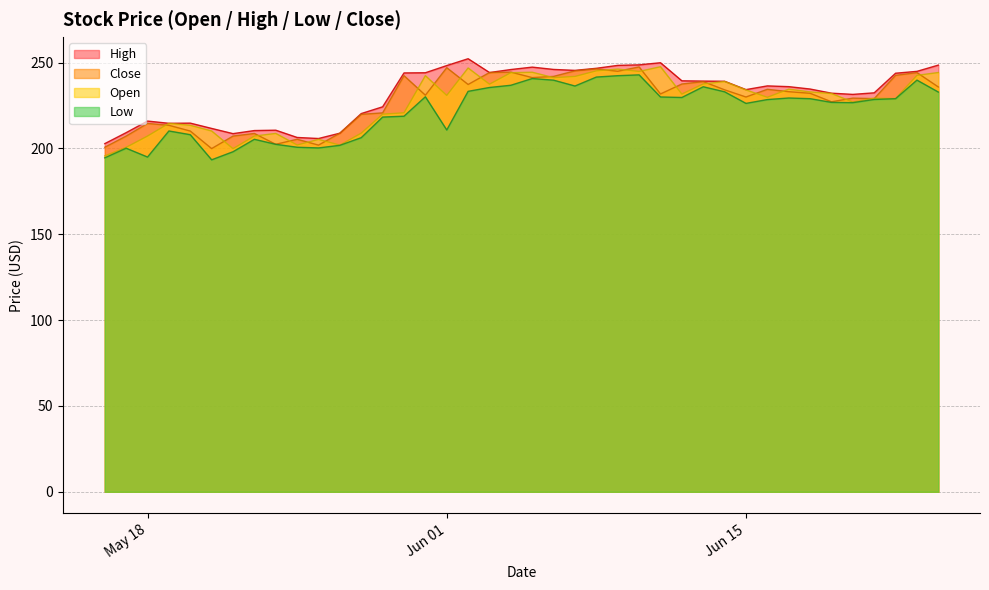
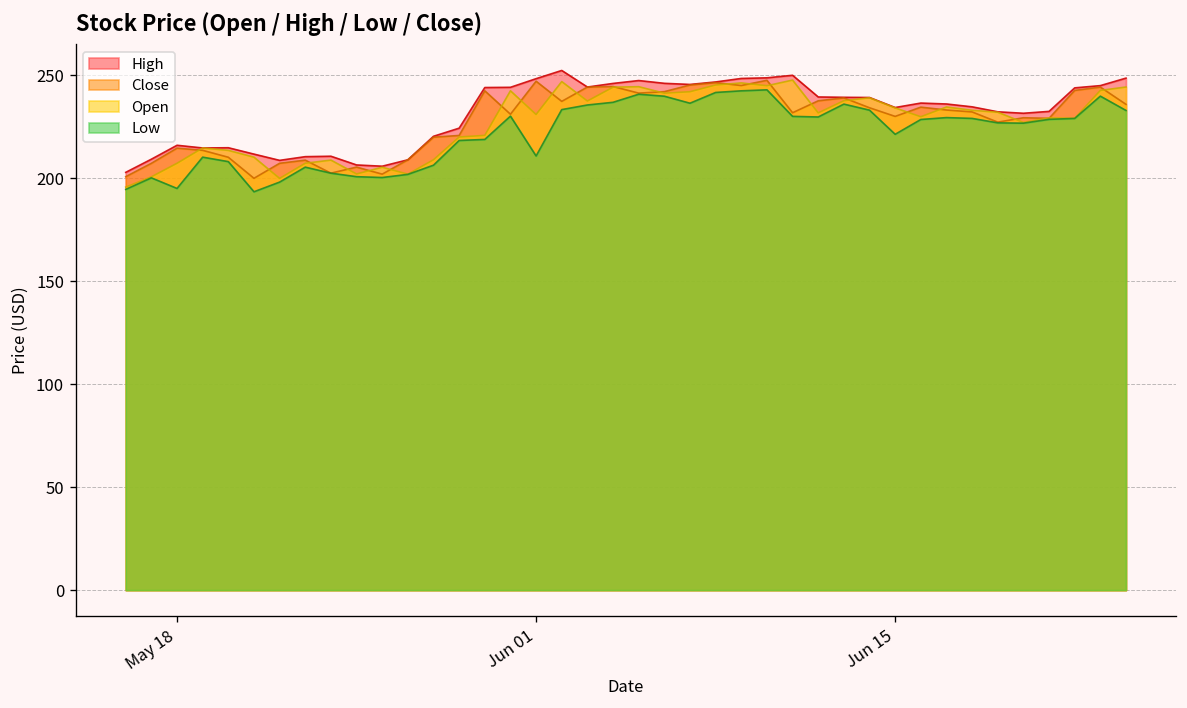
Low, Jun 15: 226 -> 221
